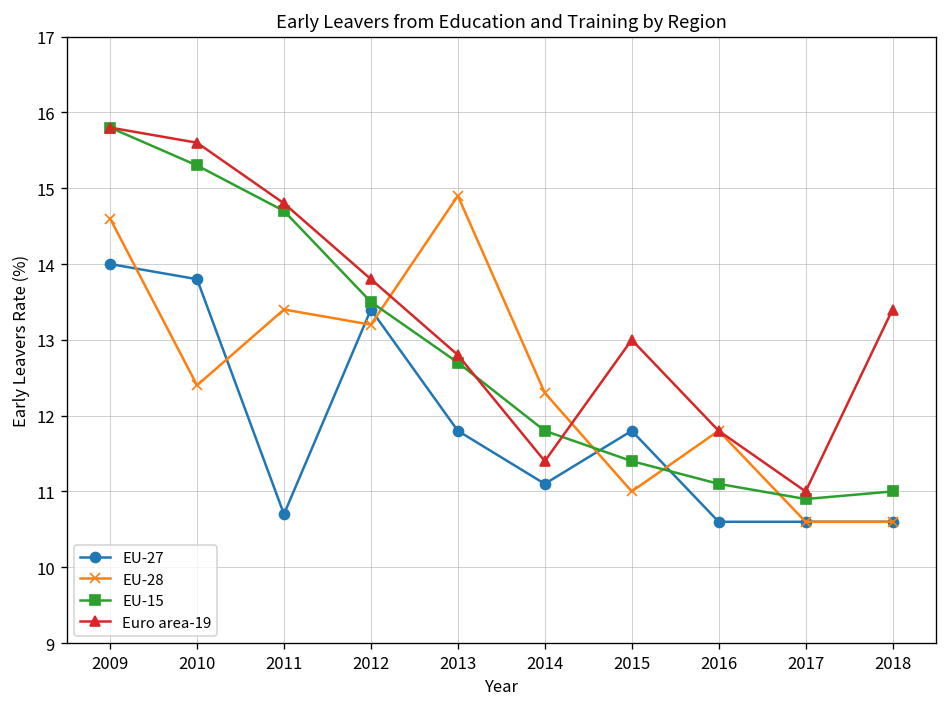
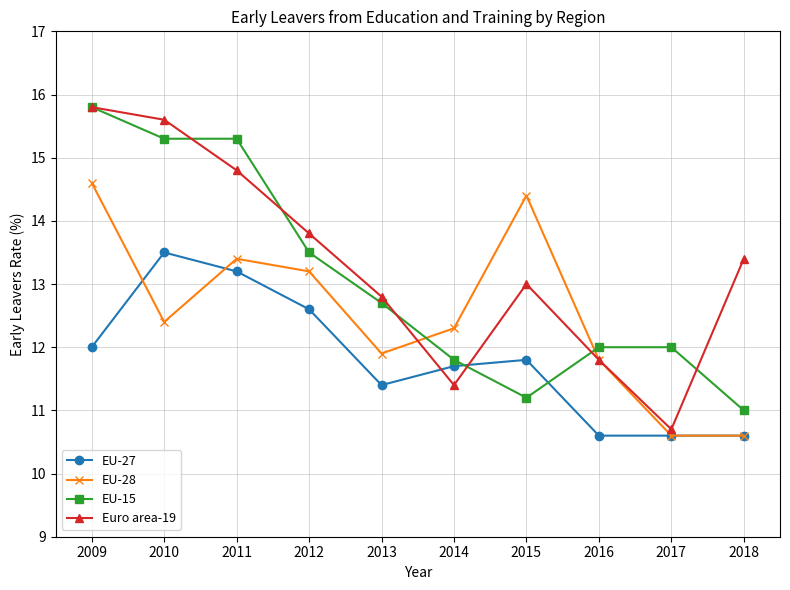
EU-27, 2009: 14 -> 12
EU-27, 2010: 13.8 -> 13.5
EU-27, 2011: 10.7 -> 13.2
EU-15, 2011: 14.7 -> 15.3
EU-27, 2012: 13.4 -> 12.6
EU-27, 2013: 11.8 -> 11.4
EU-28, 2013: 14.9 -> 11.9
EU-27, 2014: 11.1 -> 11.7
EU-28, 2015: 11.0 -> 14.4
EU-15, 2015: 11.4 -> 11.2
EU-15, 2016: 11.1 -> 12.0
EU-15, 2017: 10.9 -> 12.0
Euro area-19, 2017: 11.0 -> 10.7
